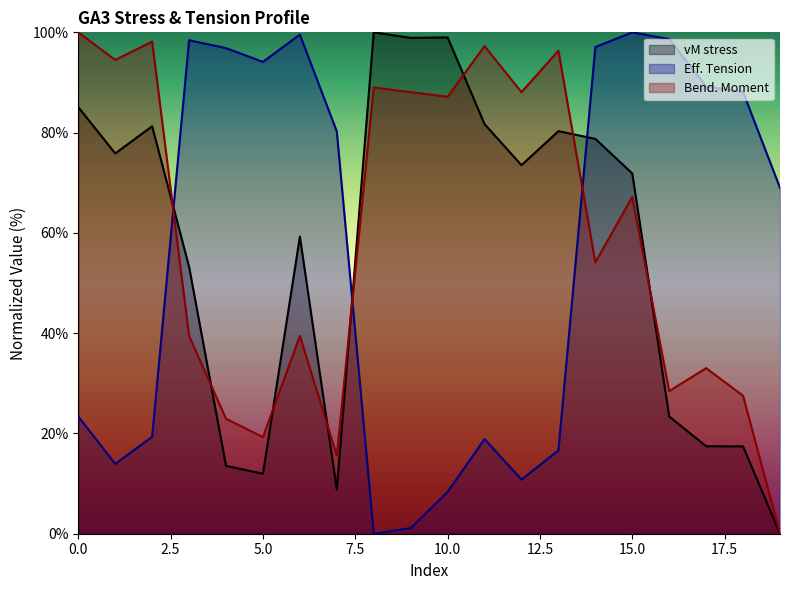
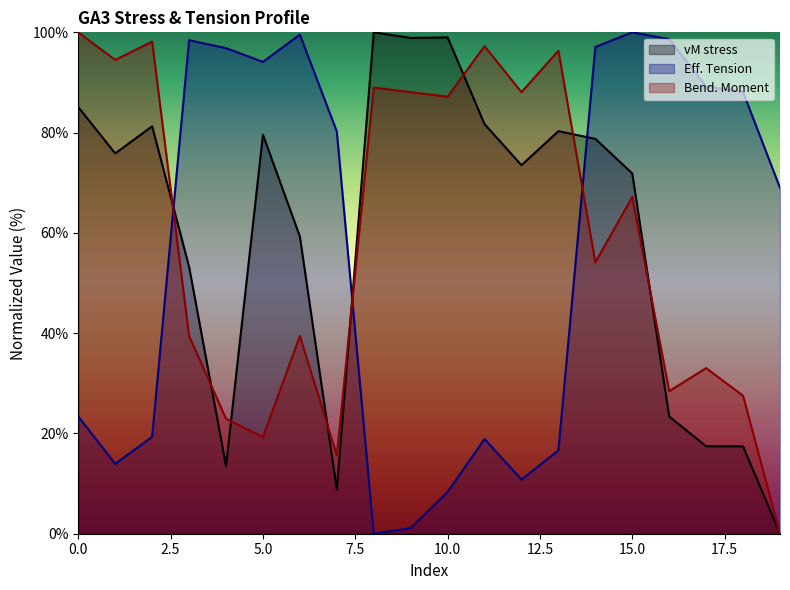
vM stress, 5.0: 12% -> 80%
